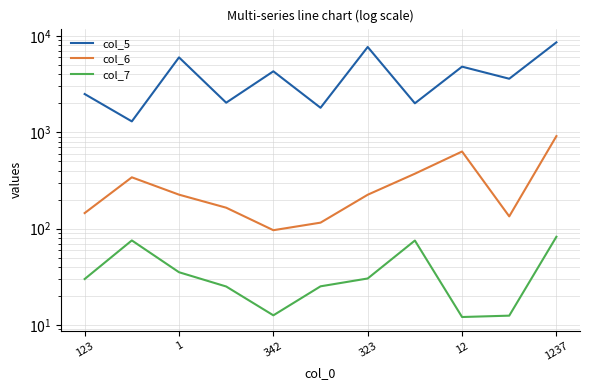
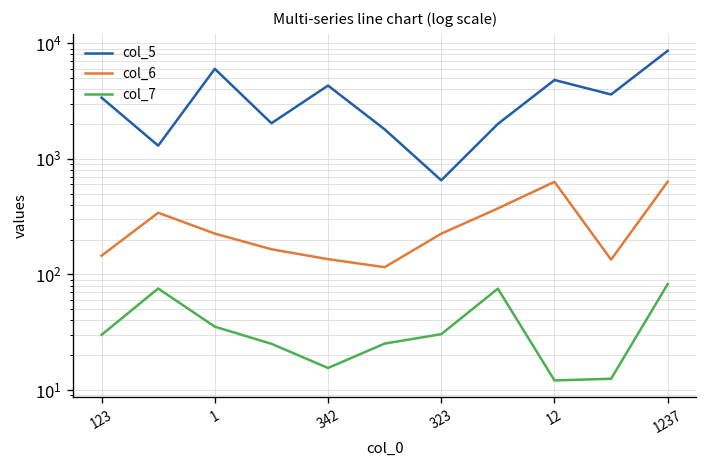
col_5, 123: 2500 -> 3400
col_6, 342: 100 -> 140
col_7, 342: 13 -> 16
col_5, 323: 8000 -> 700
col_6, 1237: 900 -> 600
